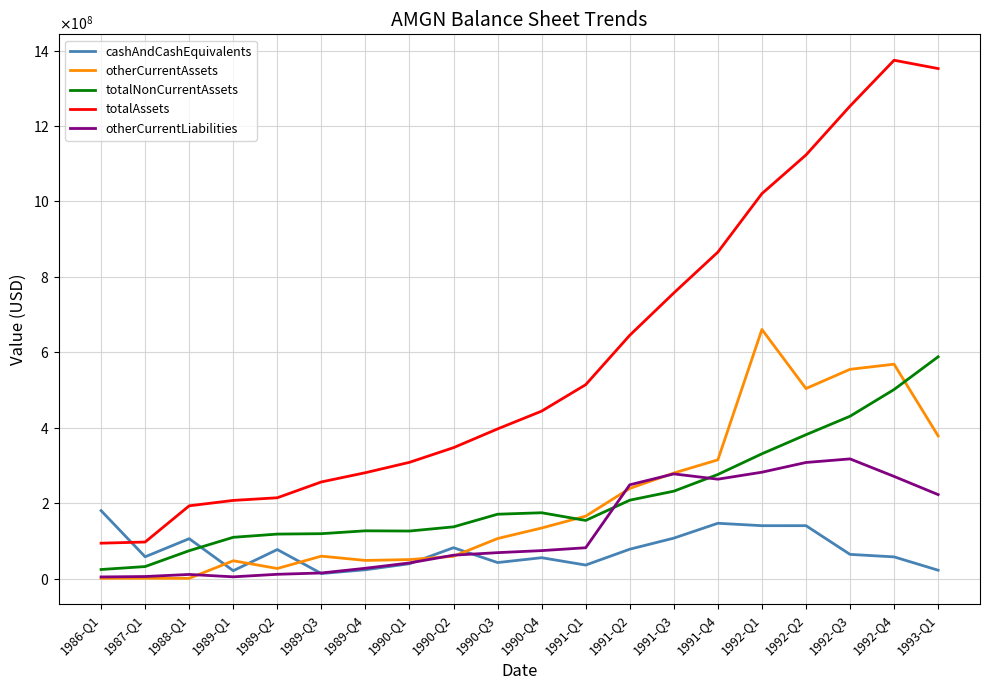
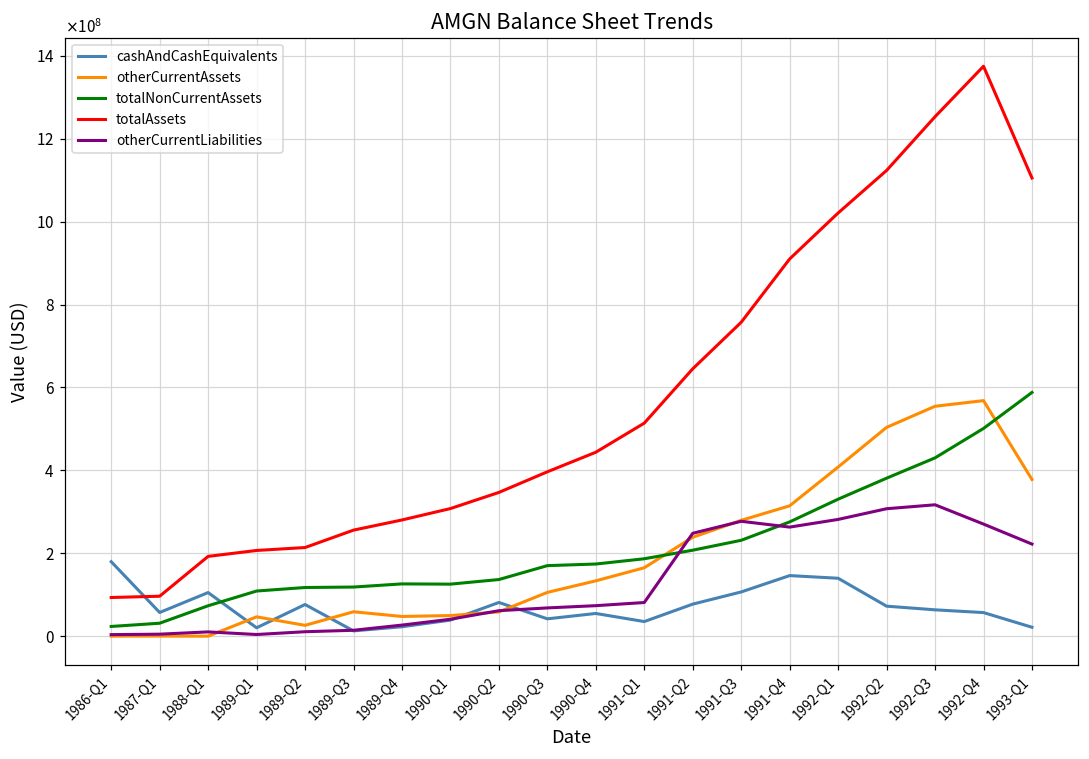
totalNonCurrentAssets, 1991-Q1: 150000000 -> 190000000
totalAssets, 1991-Q4: 870000000 -> 910000000
otherCurrentAssets, 1992-Q1: 660000000 -> 410000000
cashAndCashEquivalents, 1992-Q2: 140000000 -> 70000000
totalAssets, 1993-Q1: 1350000000 -> 1100000000
